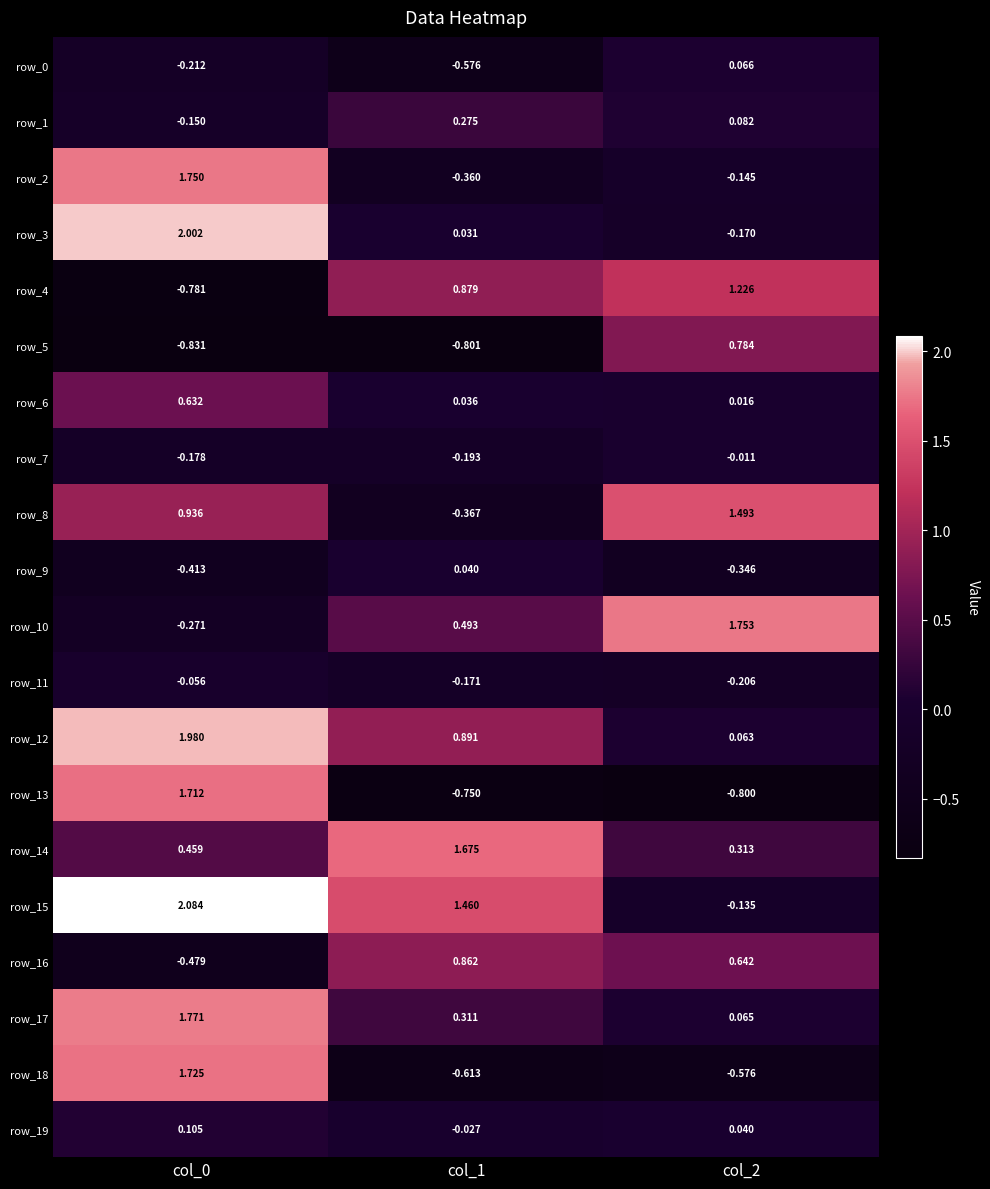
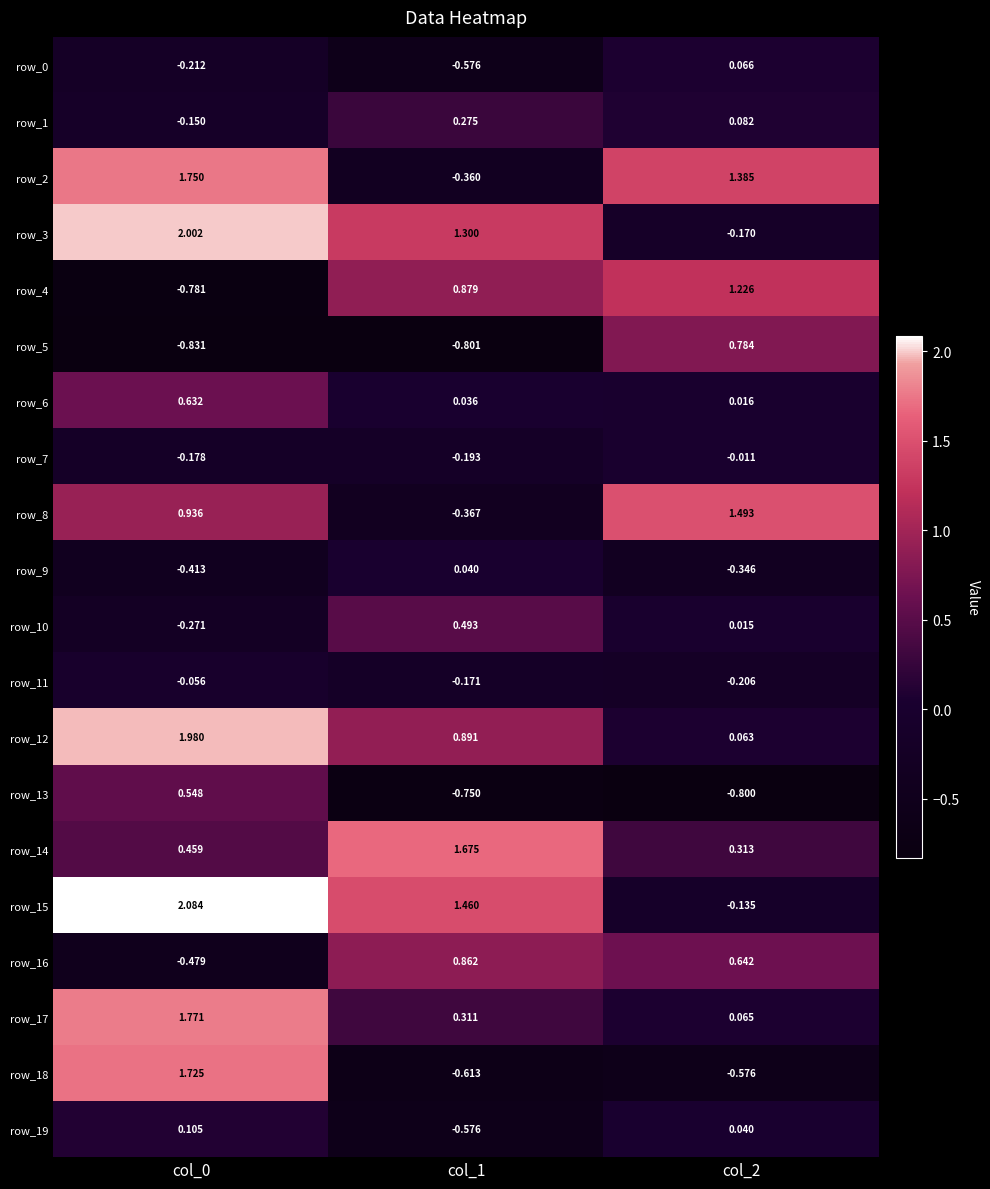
row_2, col_2: -0.145 -> 1.385
row_3, col_1: 0.031 -> 1.300
row_10, col_2: 1.753 -> 0.015
row_13, col_0: 1.712 -> 0.548
row_19, col_1: -0.027 -> -0.576
